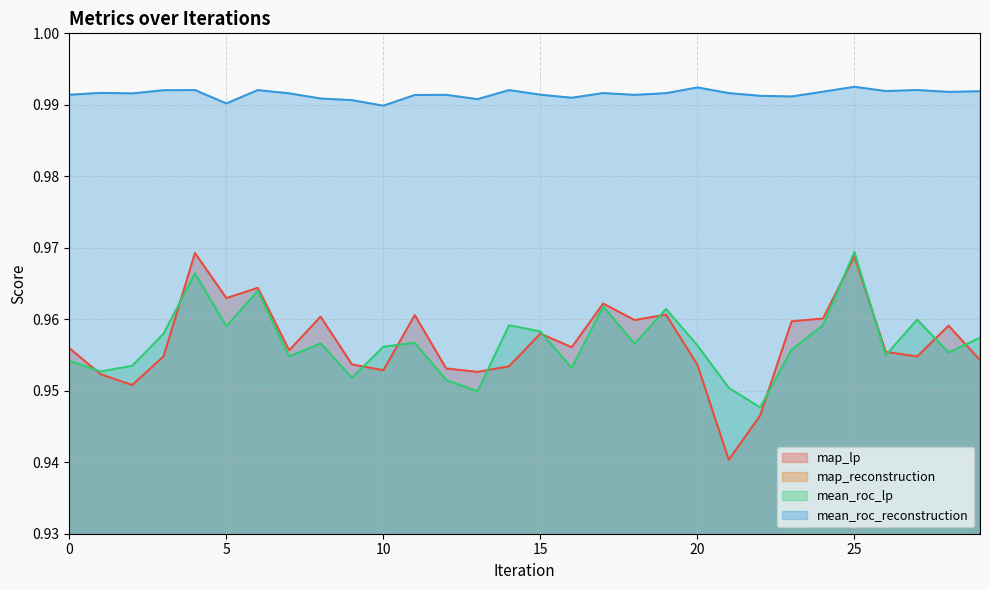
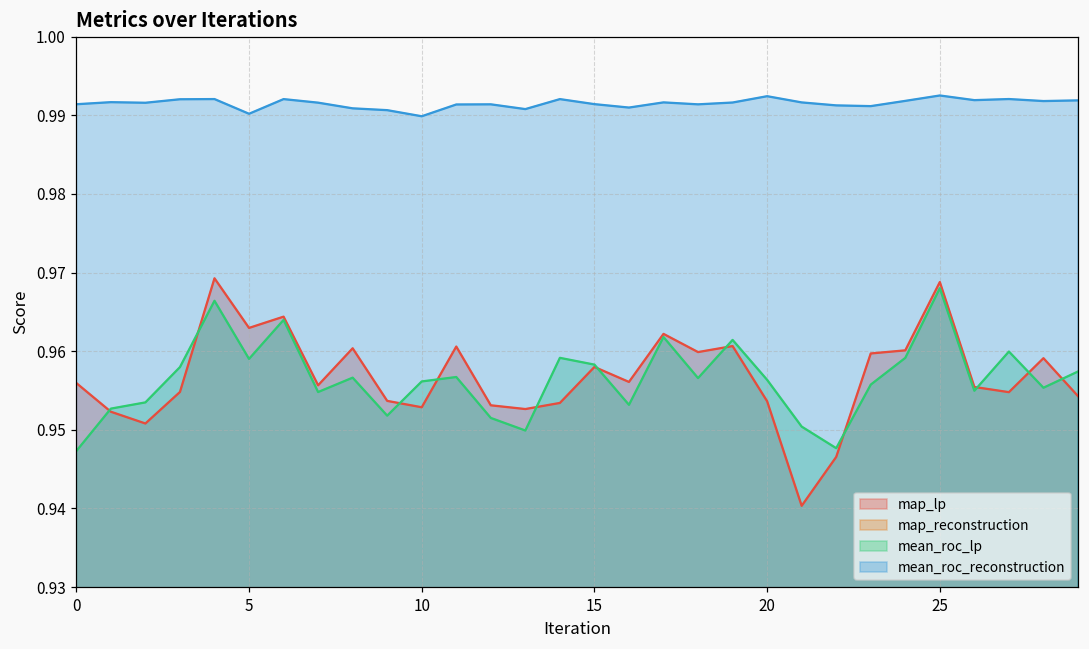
mean_roc_lp, 0: 0.954 -> 0.947
mean_roc_lp, 25: 0.969 -> 0.968
